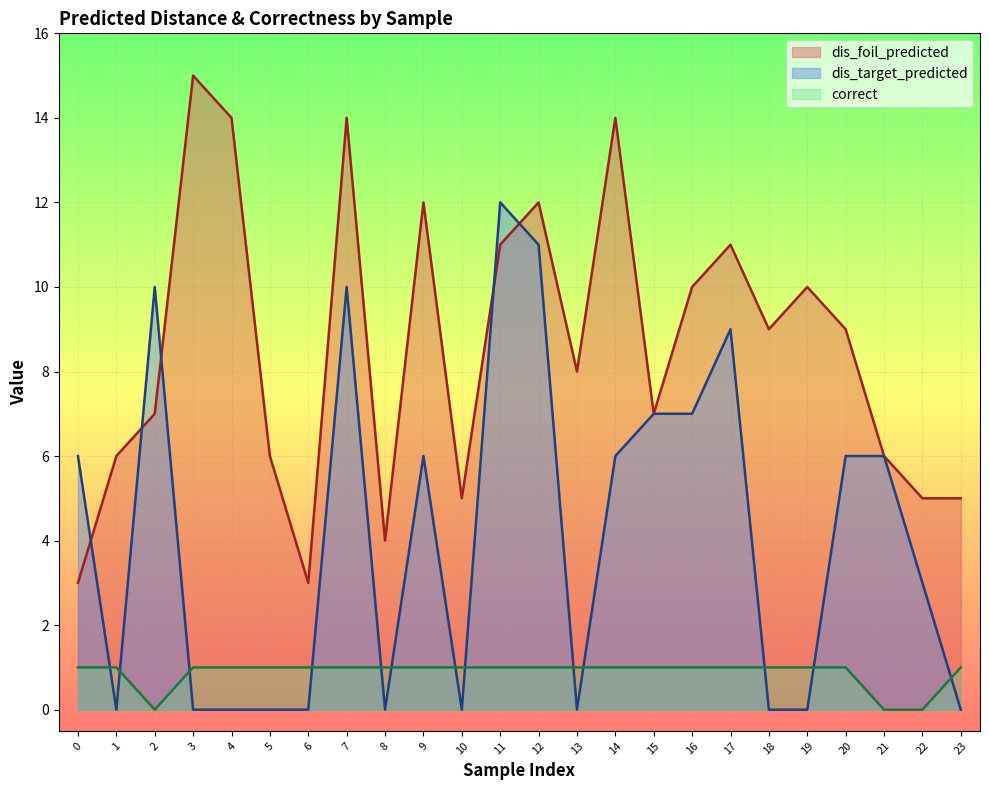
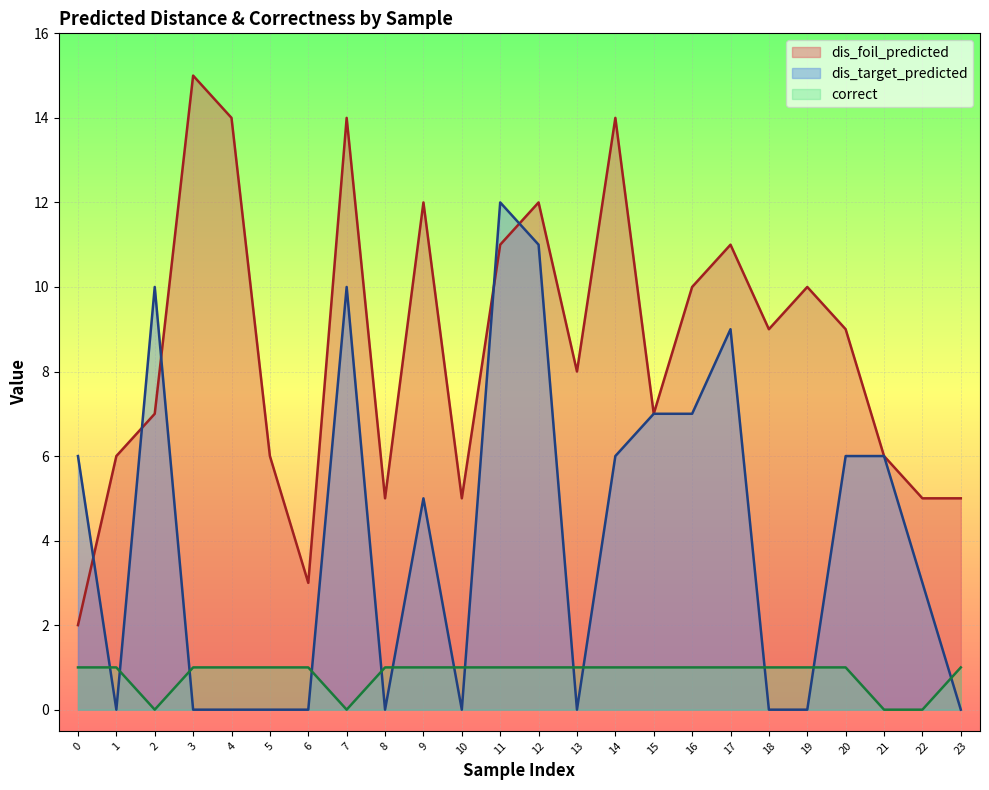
dis_foil_predicted, 0: 3 -> 2
correct, 7: 1 -> 0
dis_foil_predicted, 8: 4 -> 5
dis_target_predicted, 9: 6 -> 5
